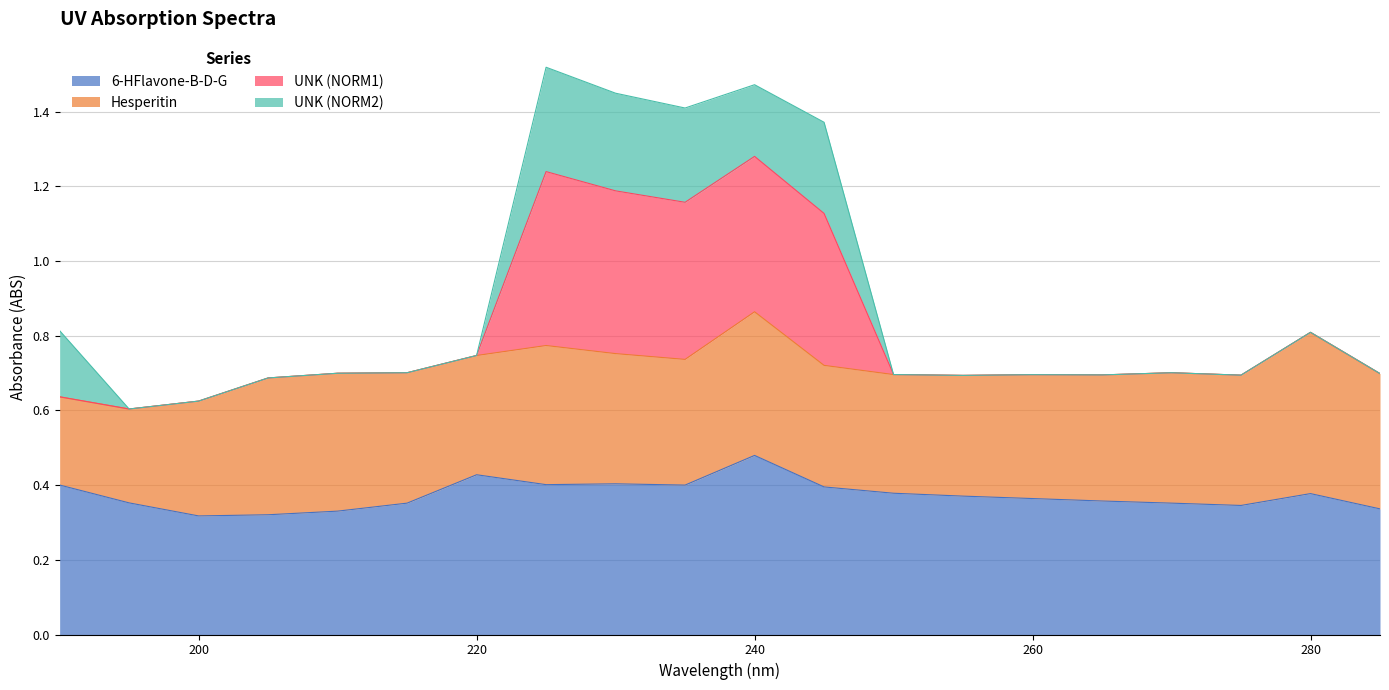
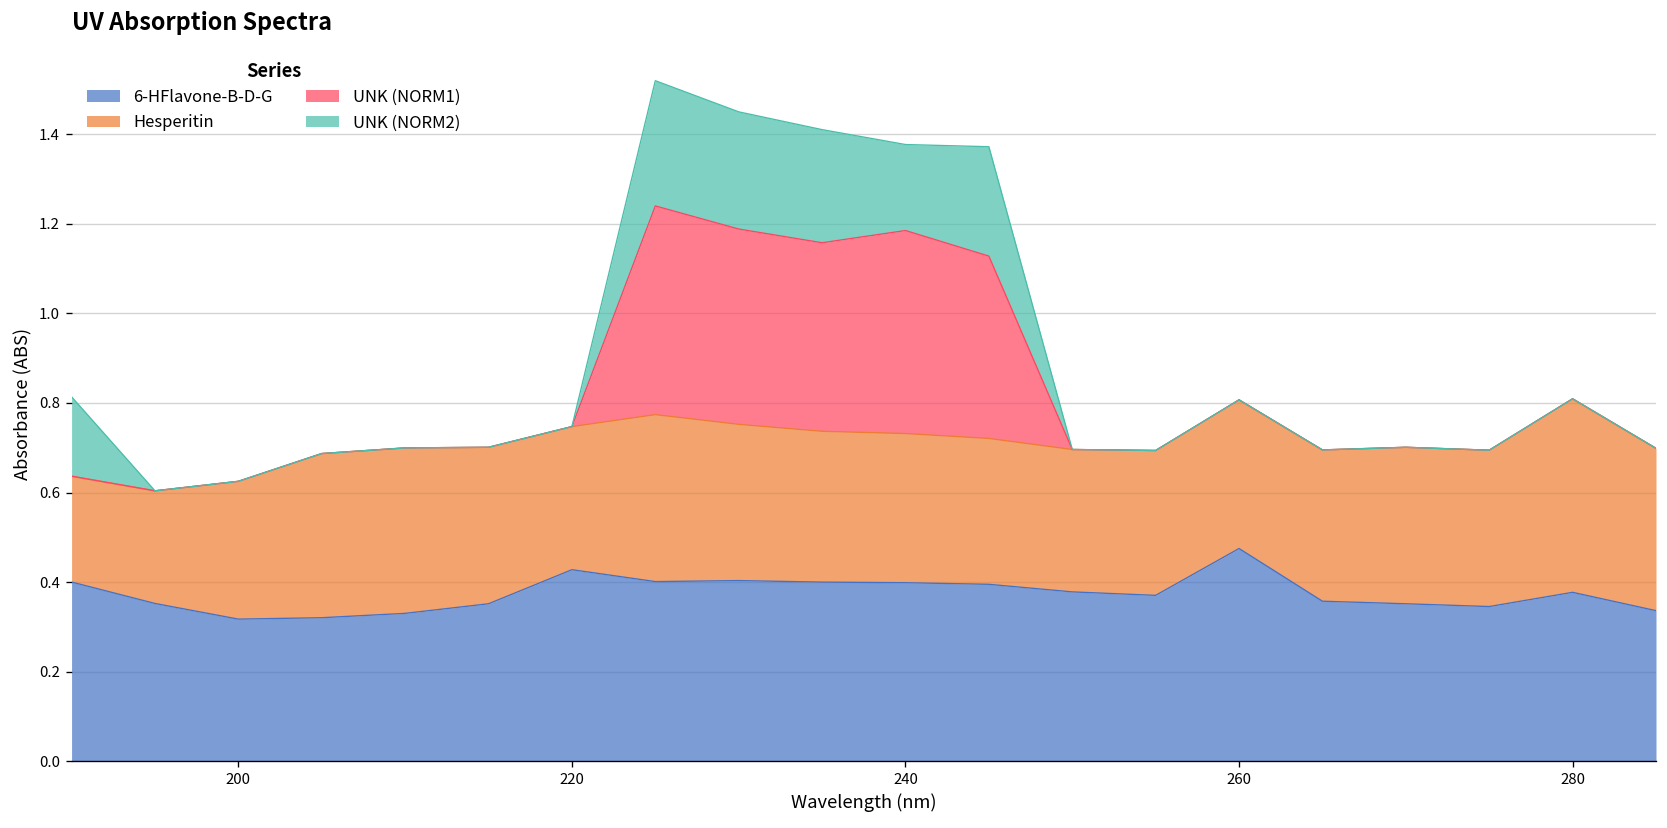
6-HFlavone-B-D-G, 240: 0.48 -> 0.40
Hesperitin, 240: 0.38 -> 0.33
UNK (NORM1), 240: 0.42 -> 0.45
6-HFlavone-B-D-G, 260: 0.36 -> 0.48
